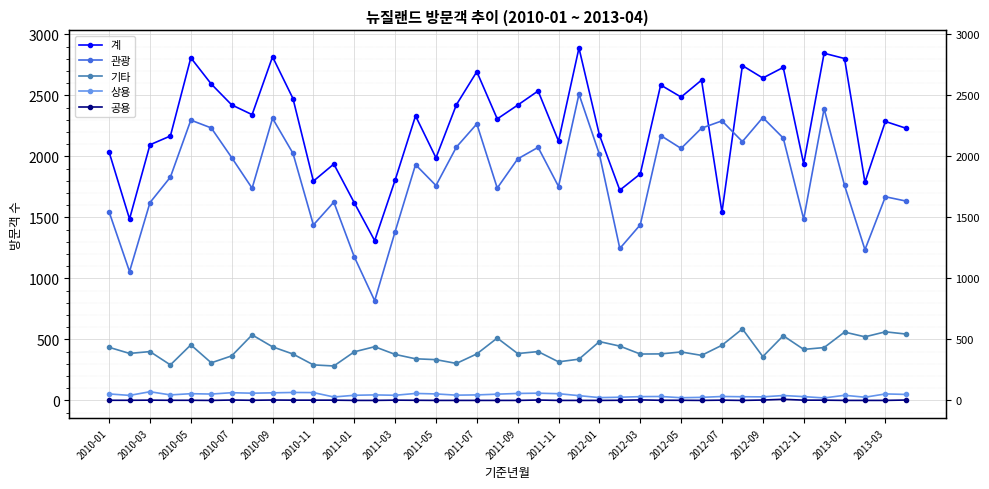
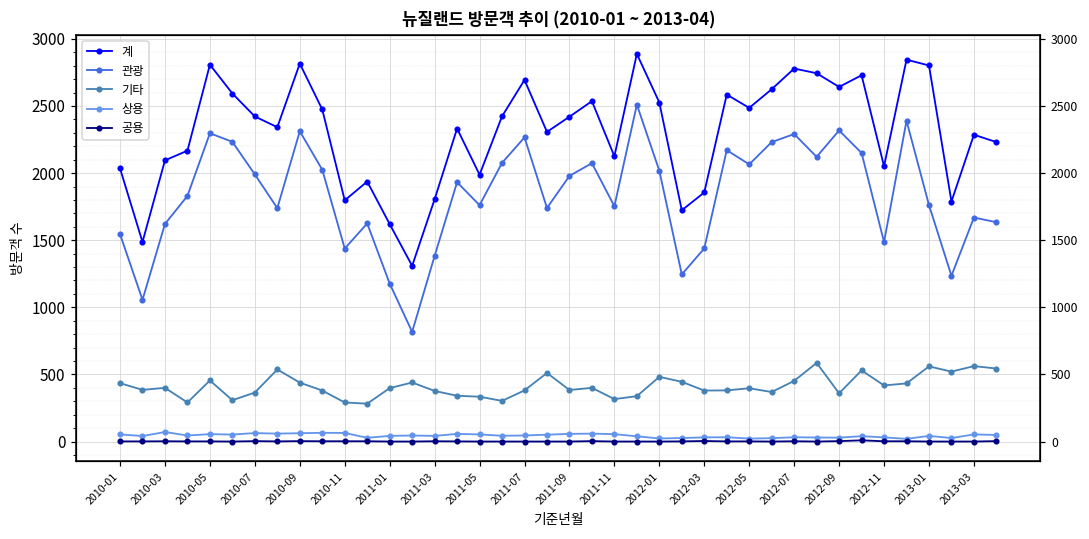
계, 2012-01: 2180 -> 2530
계, 2012-07: 1540 -> 2780
계, 2012-11: 1940 -> 2050
